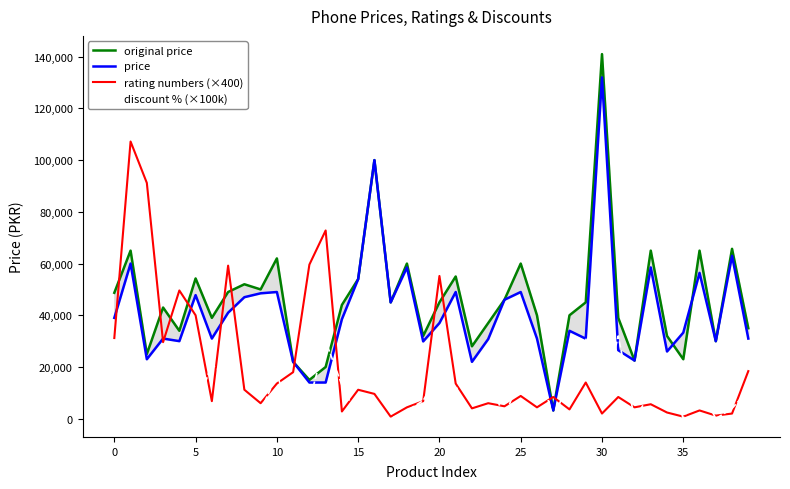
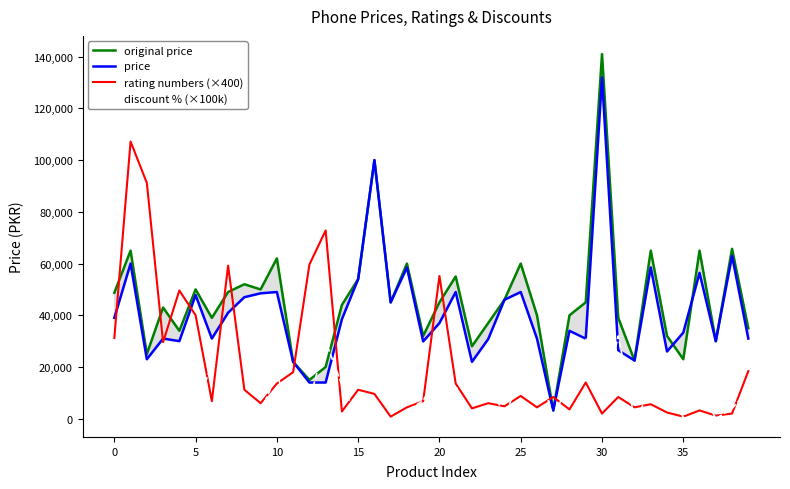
original price, 5: 54,000 -> 50,000
